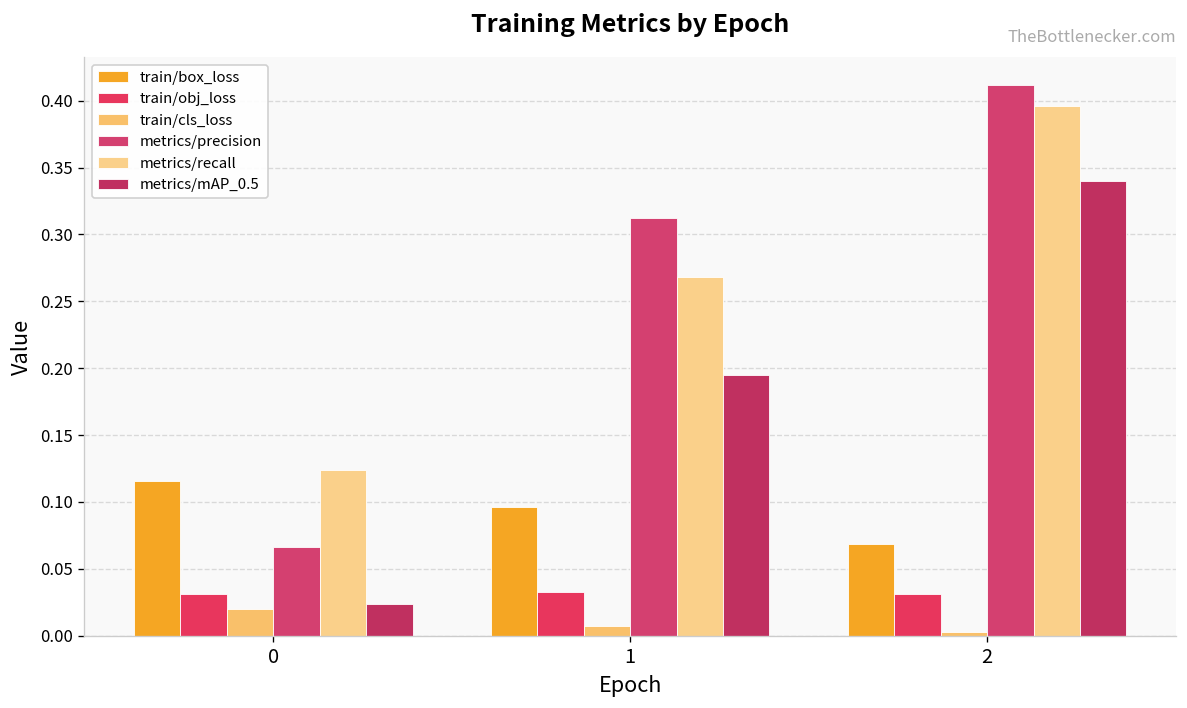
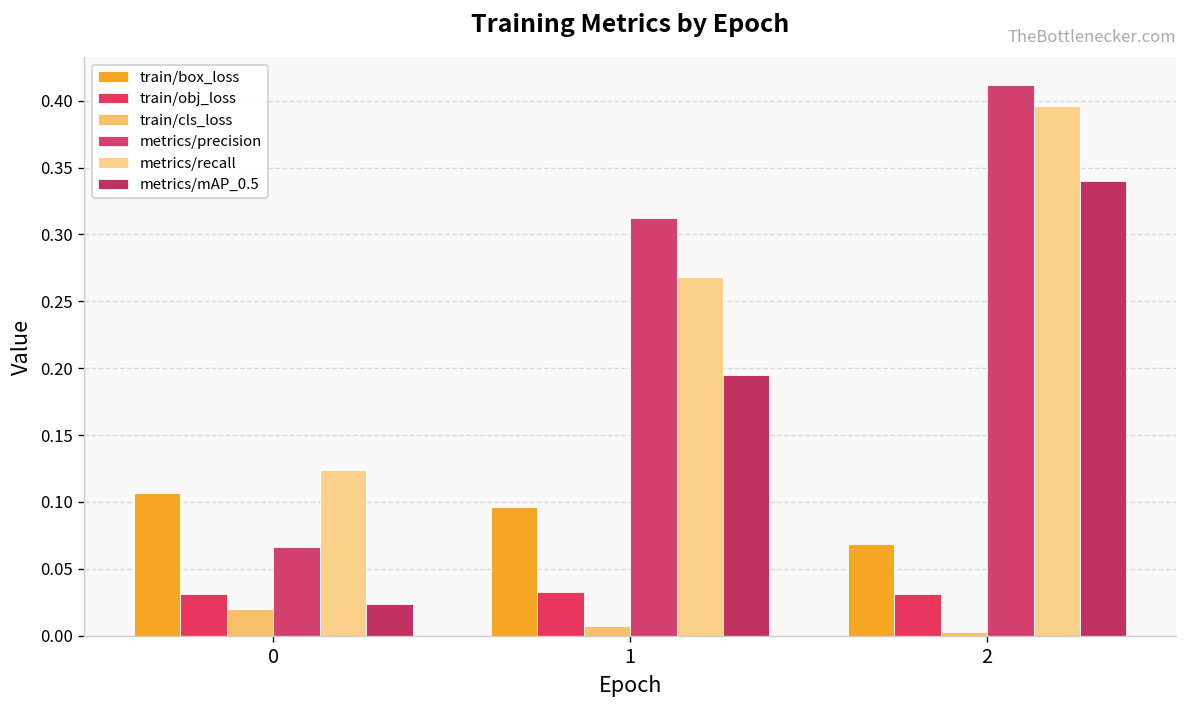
train/box_loss, 0: 0.116 -> 0.107
